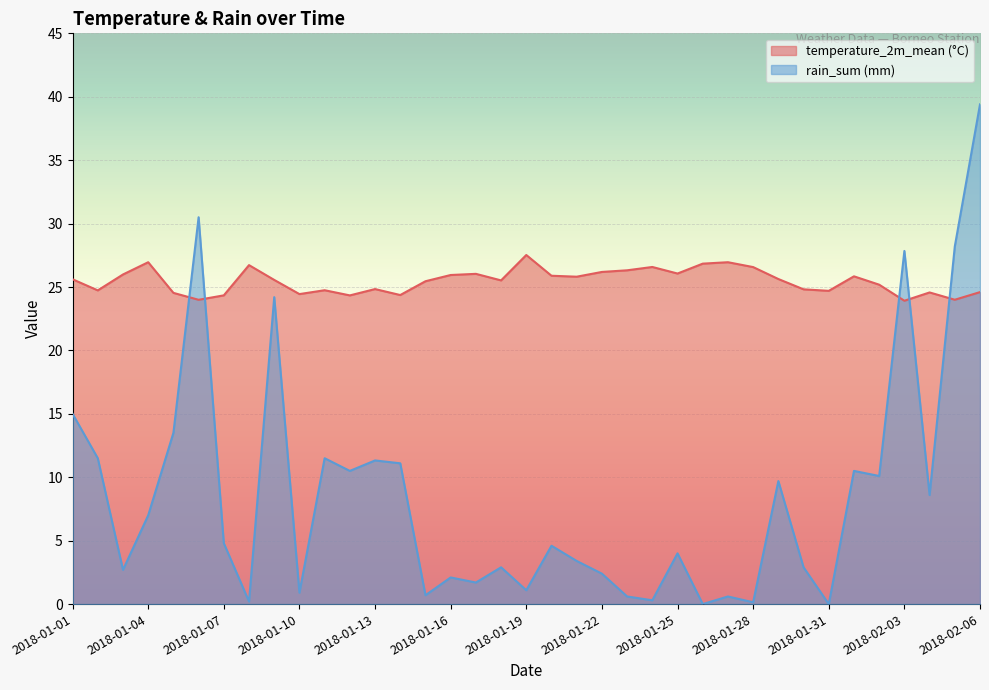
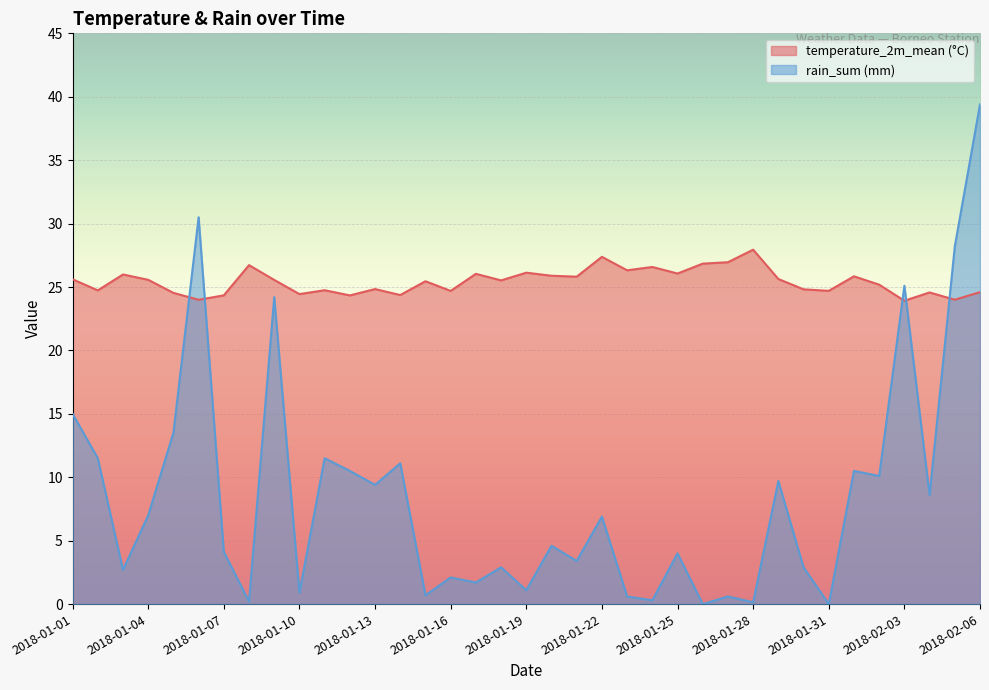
temperature_2m_mean (°C), 2018-01-04: 27.0 -> 25.6
rain_sum (mm), 2018-01-07: 4.8 -> 4.1
rain_sum (mm), 2018-01-13: 11.3 -> 9.4
temperature_2m_mean (°C), 2018-01-16: 25.9 -> 24.7
temperature_2m_mean (°C), 2018-01-19: 27.5 -> 26.1
temperature_2m_mean (°C), 2018-01-22: 26.2 -> 27.4
rain_sum (mm), 2018-01-22: 2.4 -> 6.9
temperature_2m_mean (°C), 2018-01-28: 26.6 -> 27.9
rain_sum (mm), 2018-02-03: 27.8 -> 25.1
